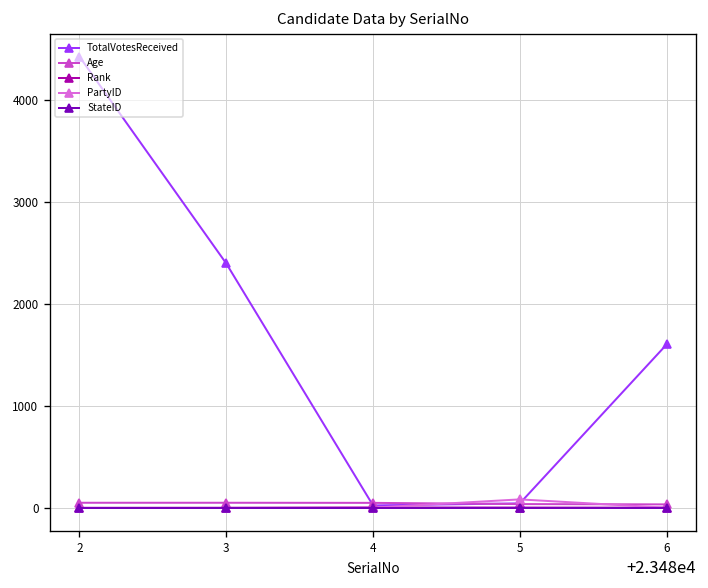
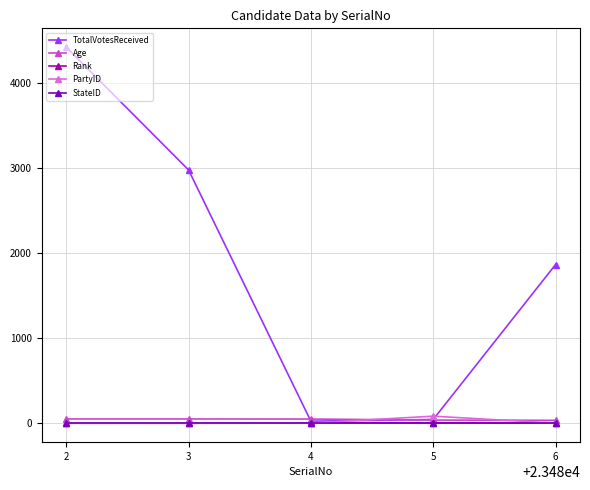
TotalVotesReceived, 3: 2400 -> 3000
TotalVotesReceived, 6: 1600 -> 1900
